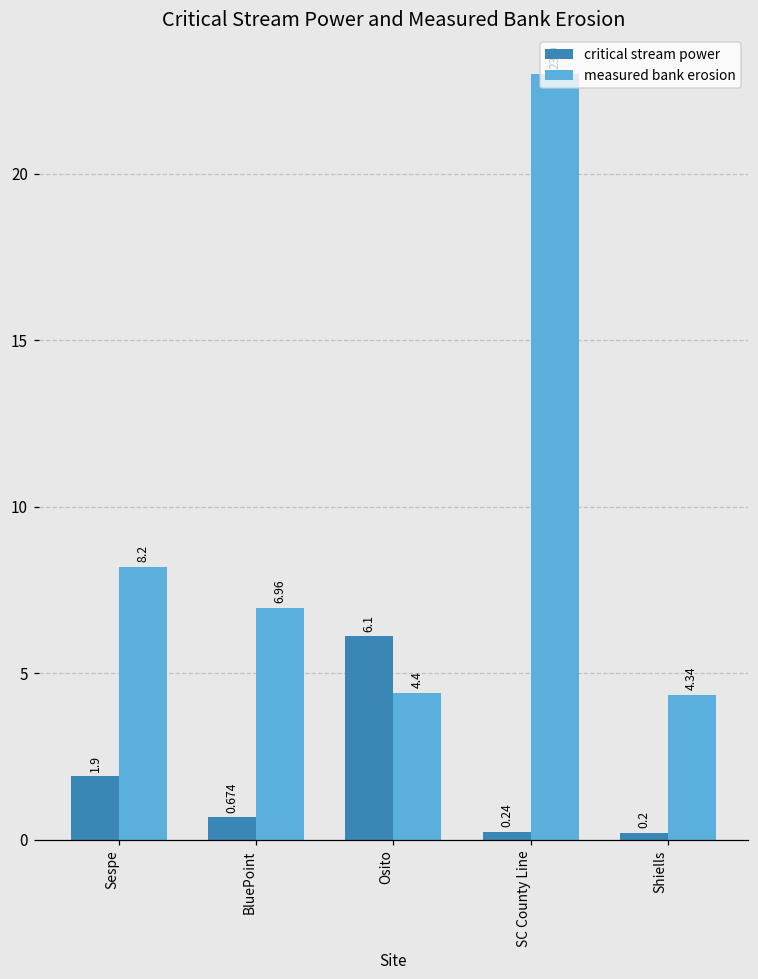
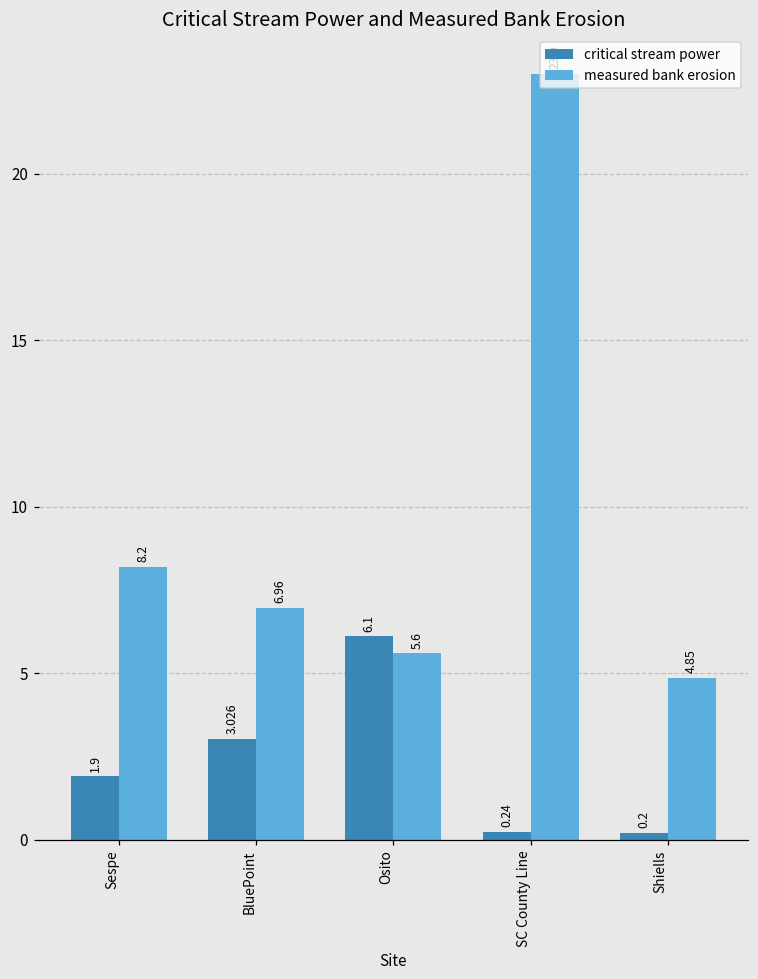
critical stream power, BluePoint: 0.674 -> 3.026
measured bank erosion, Osito: 4.4 -> 5.6
measured bank erosion, Shiells: 4.34 -> 4.85
